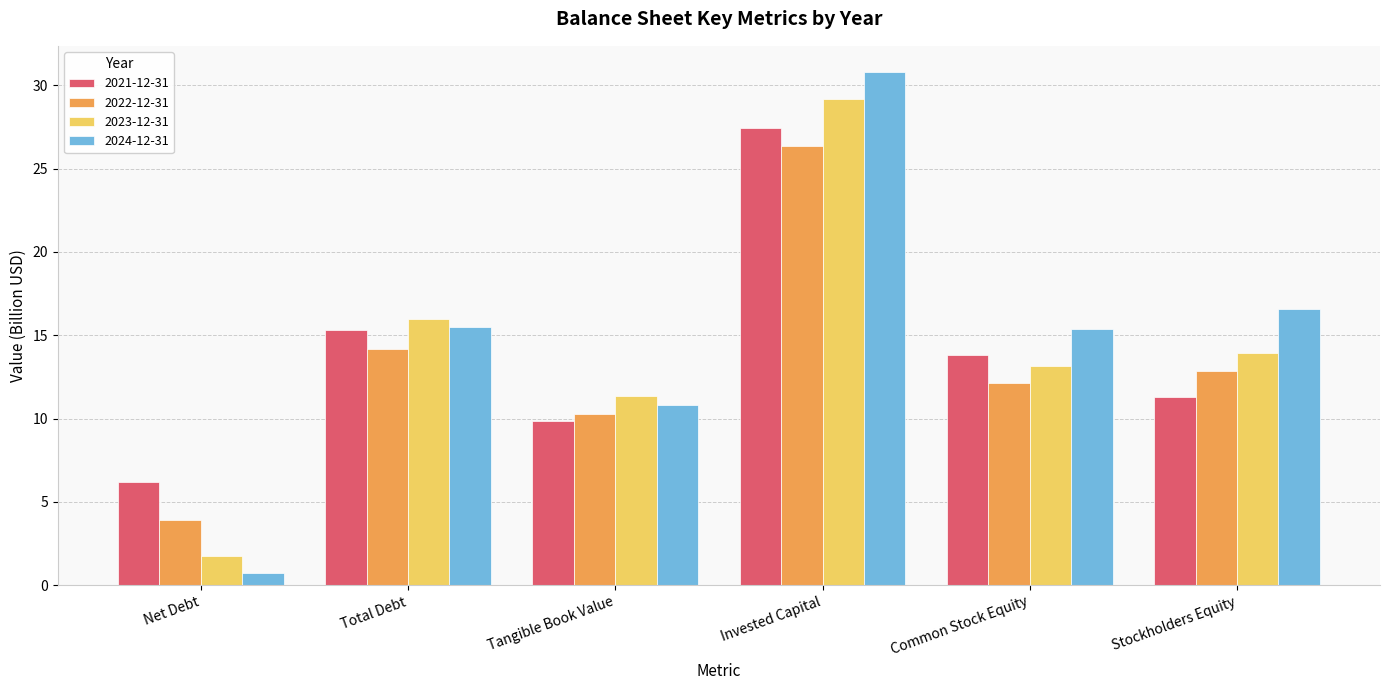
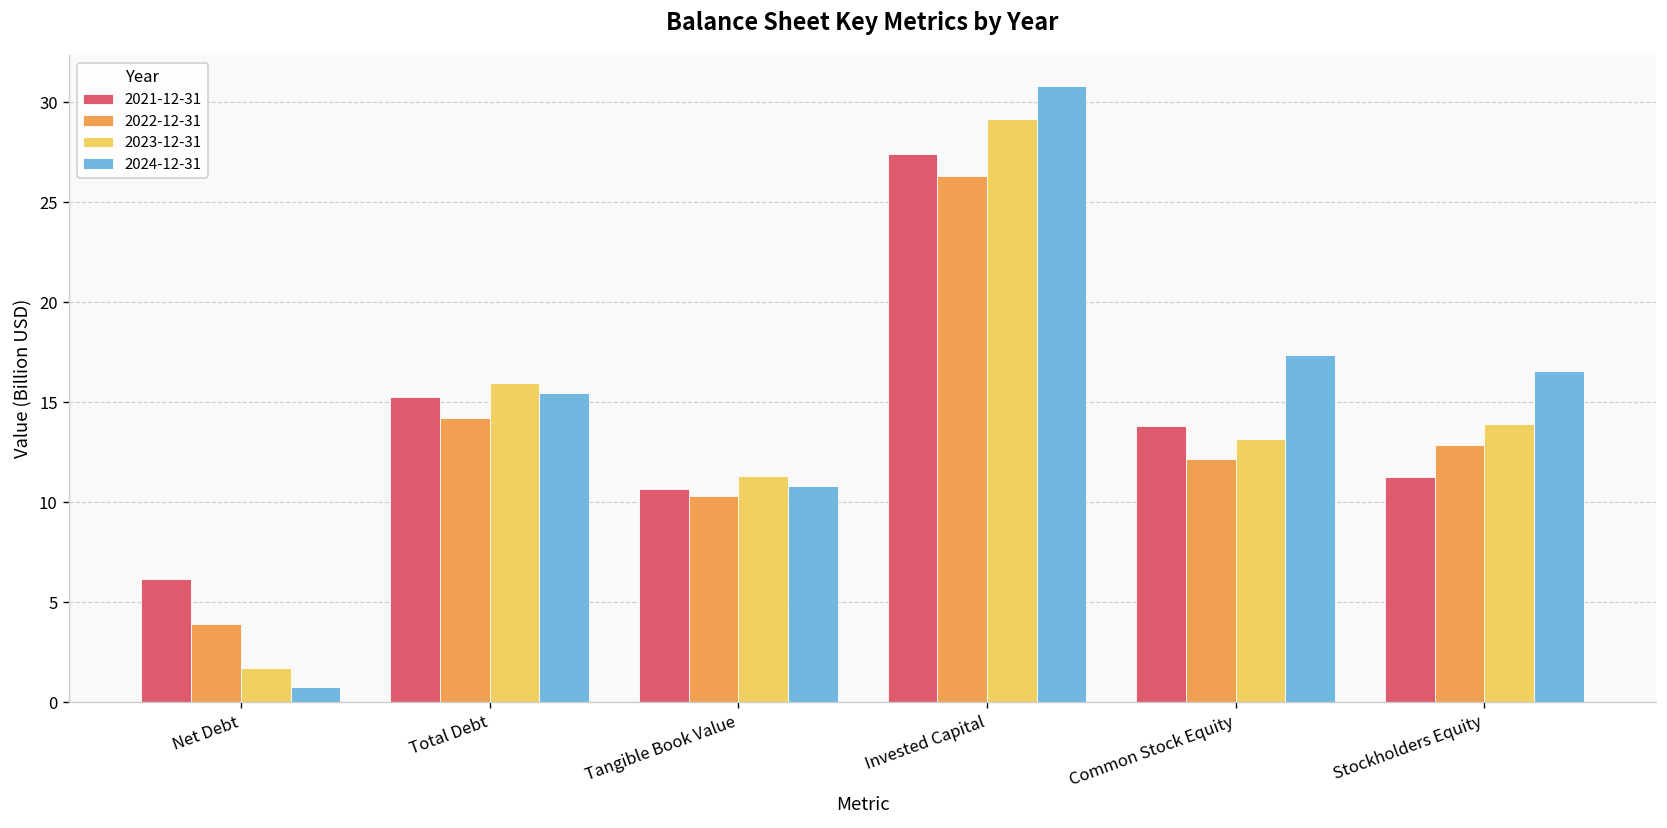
2021-12-31, Tangible Book Value: 9.9 -> 10.6
2024-12-31, Common Stock Equity: 15.4 -> 17.3
